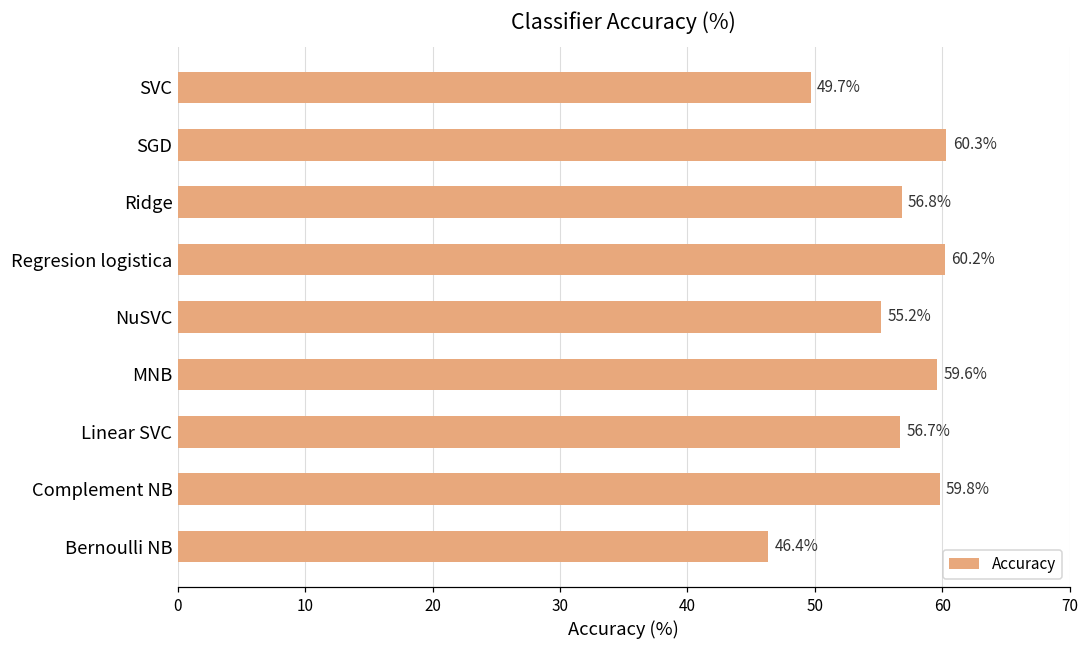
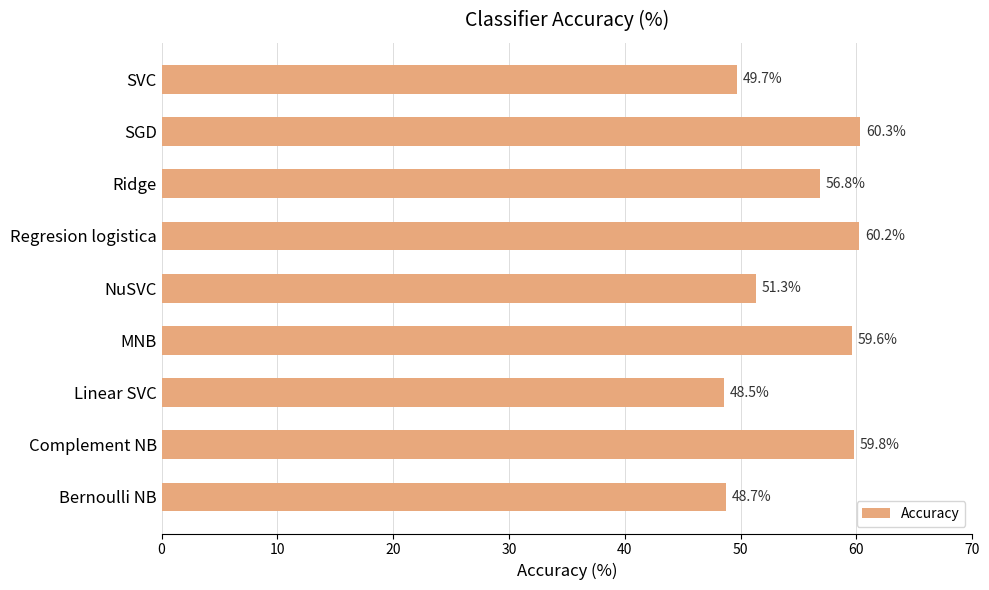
NuSVC: 55.2% -> 51.3%
Linear SVC: 56.7% -> 48.5%
Bernoulli NB: 46.4% -> 48.7%
